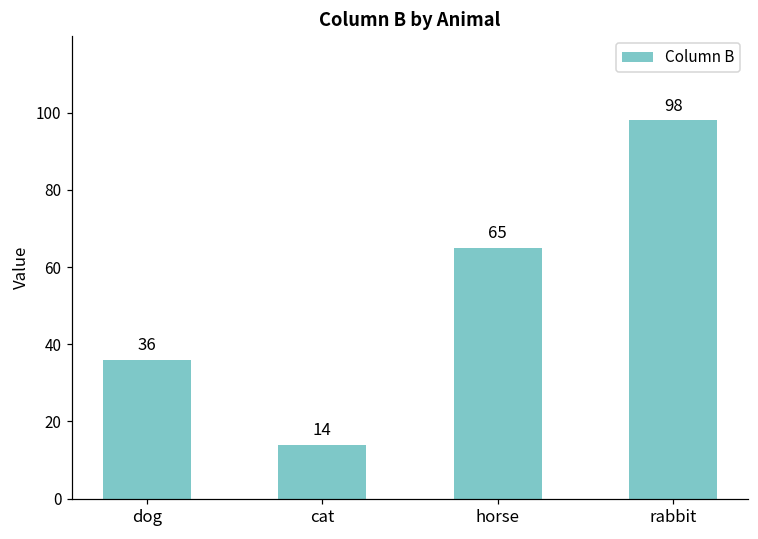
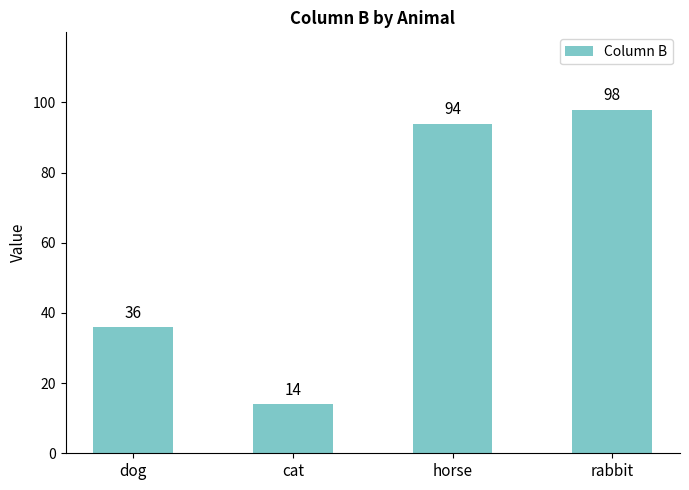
horse: 65 -> 94
